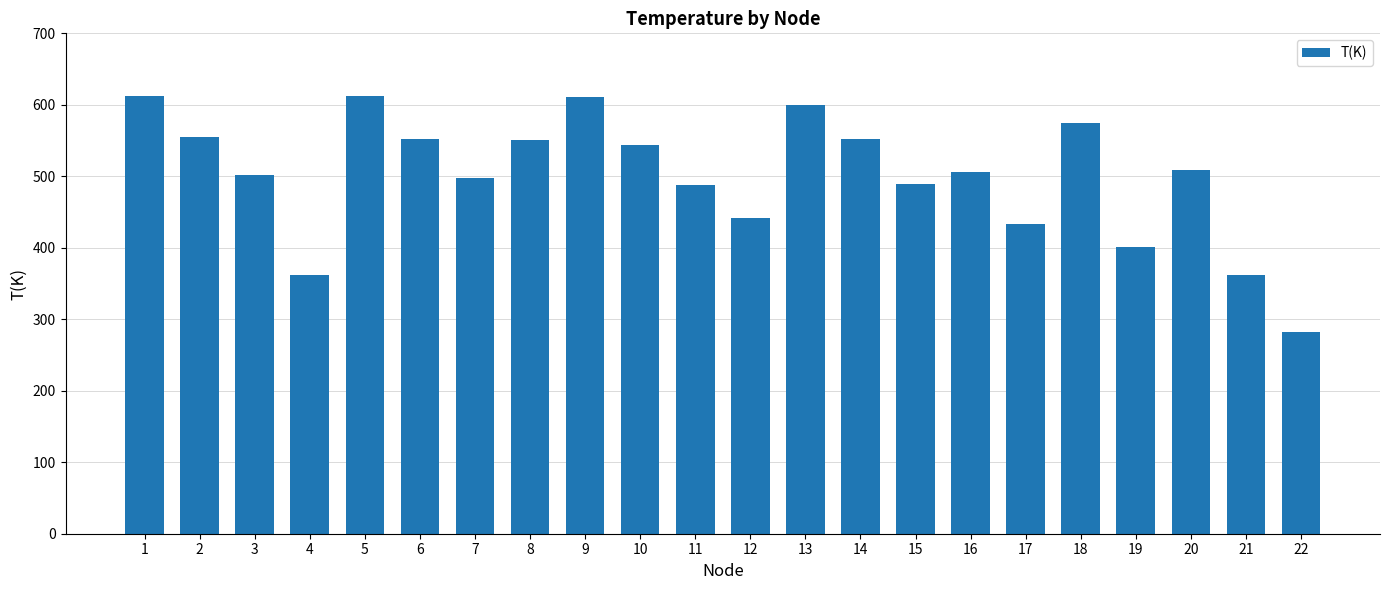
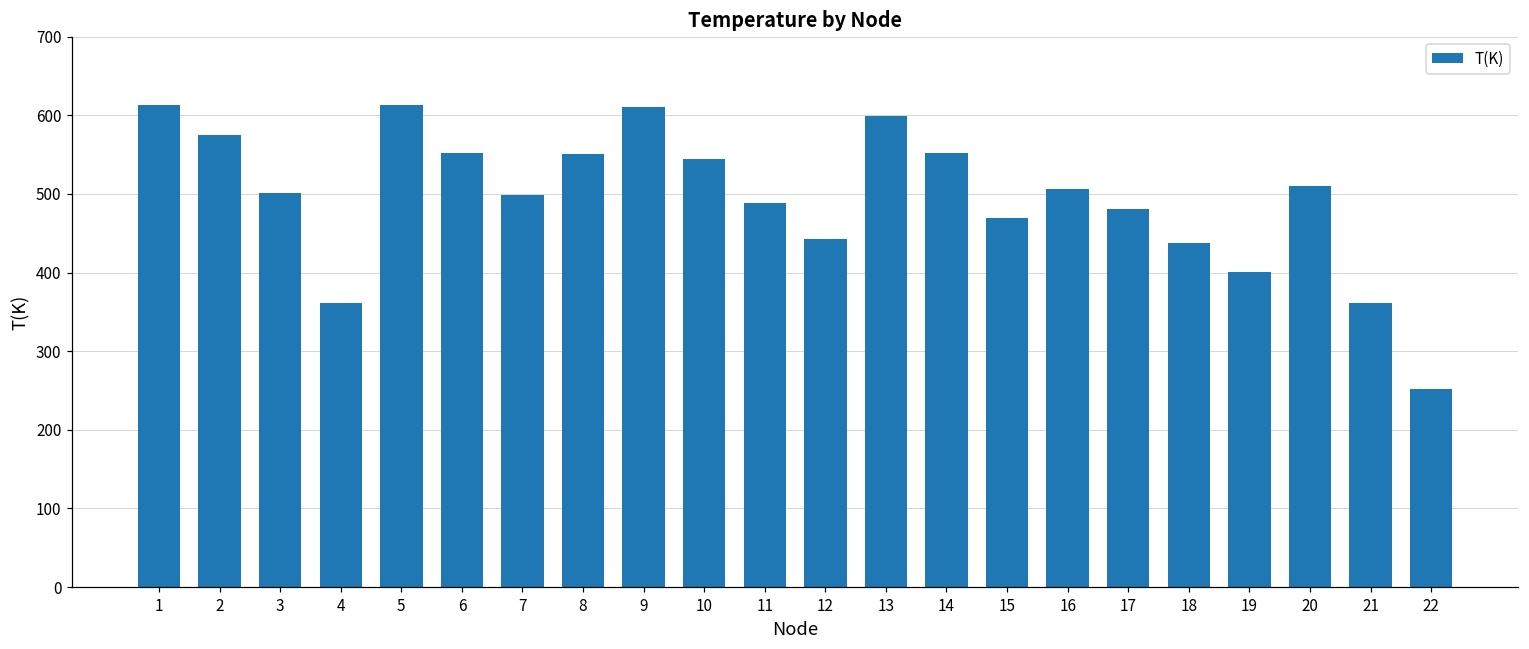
2: 550 -> 580
15: 490 -> 470
17: 430 -> 480
18: 570 -> 440
22: 280 -> 250
